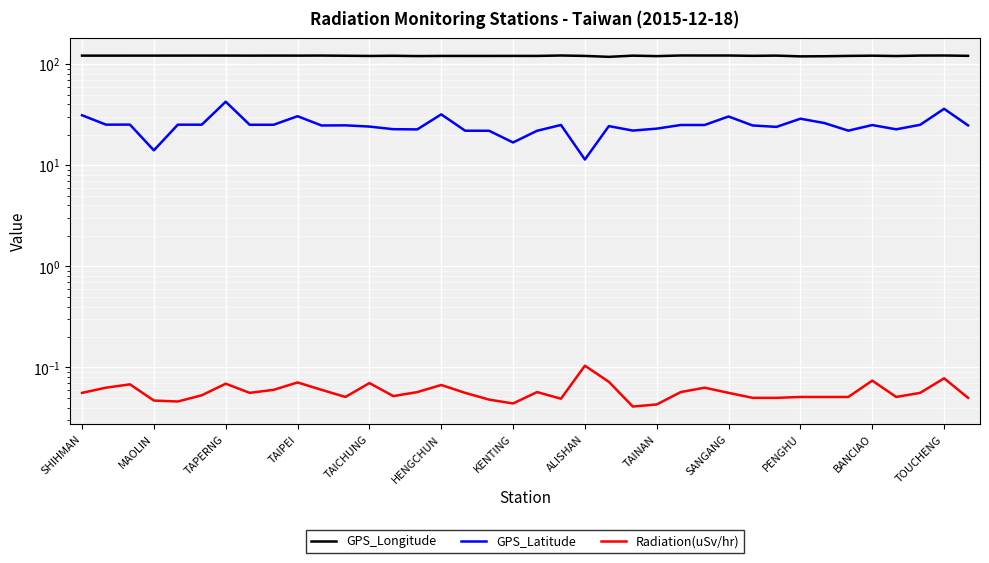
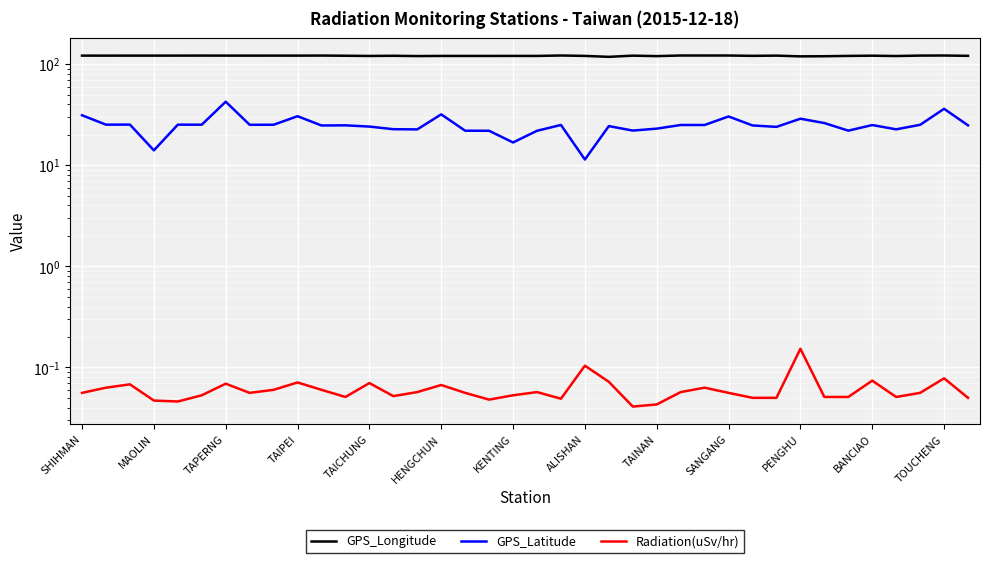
Radiation(uSv/hr), KENTING: 0.04 -> 0.05
Radiation(uSv/hr), PENGHU: 0.05 -> 0.15
